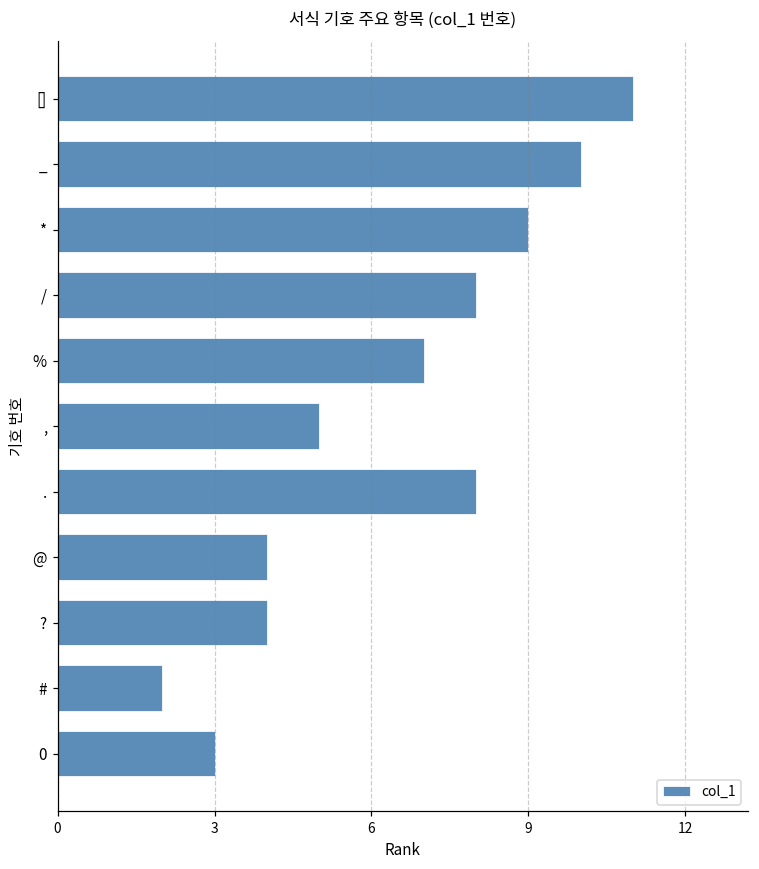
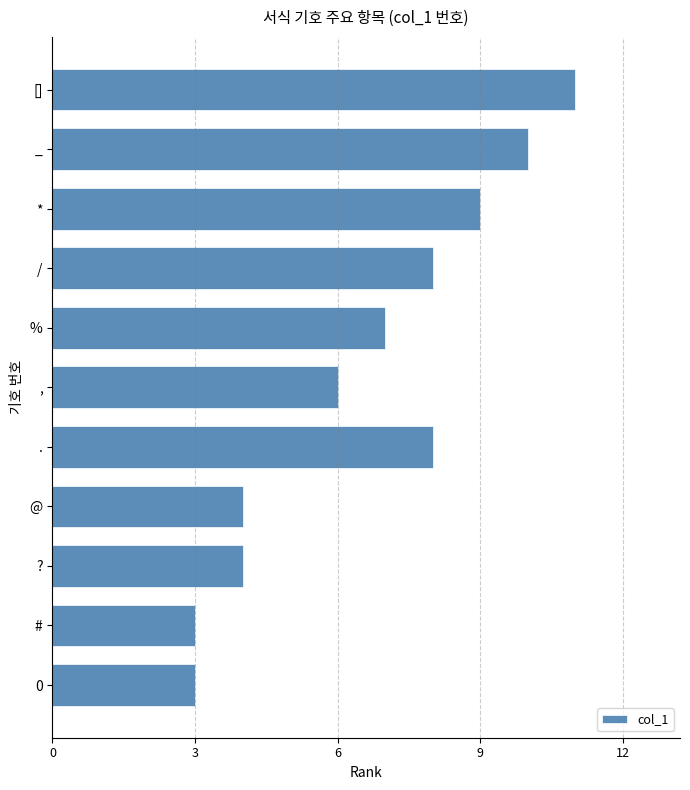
,: 5 -> 6
#: 2 -> 3
